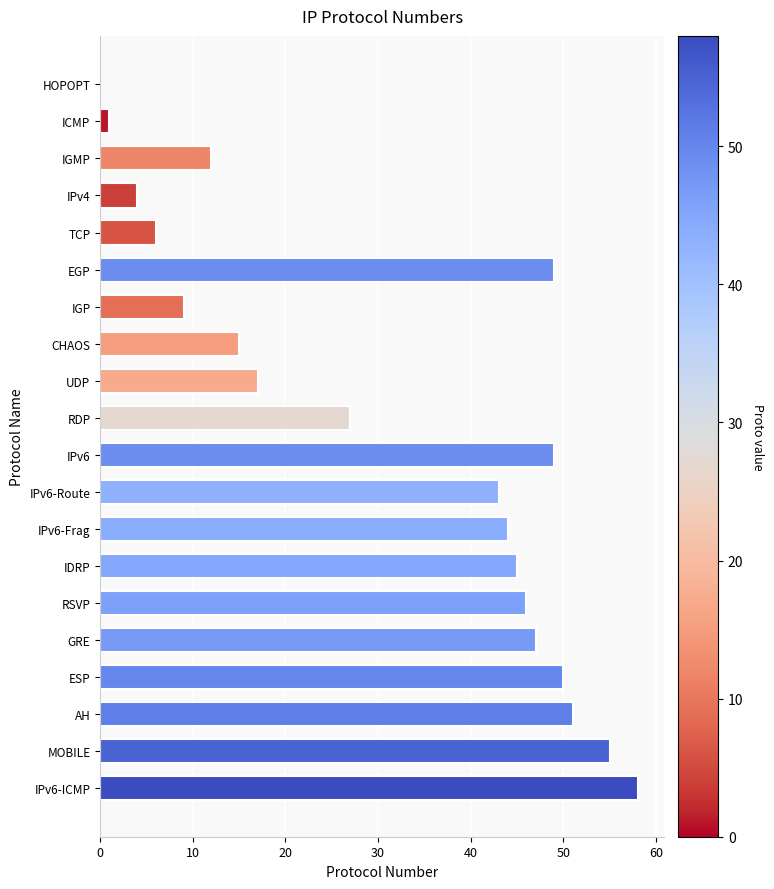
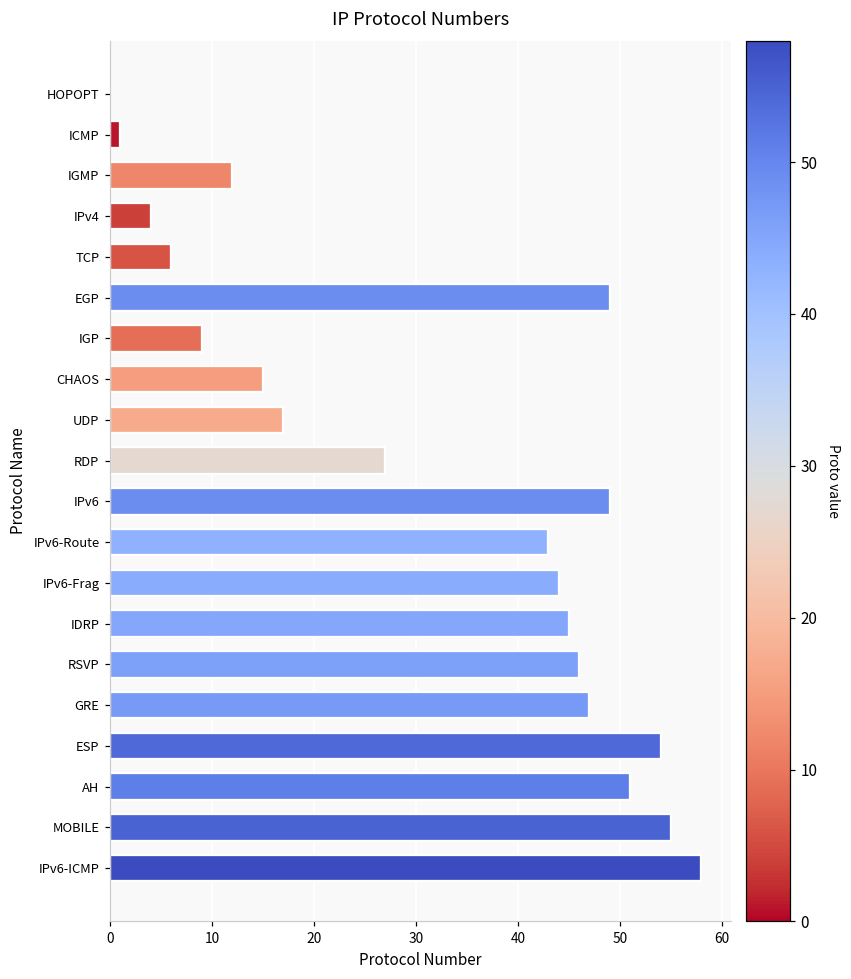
ESP: 50 -> 54
